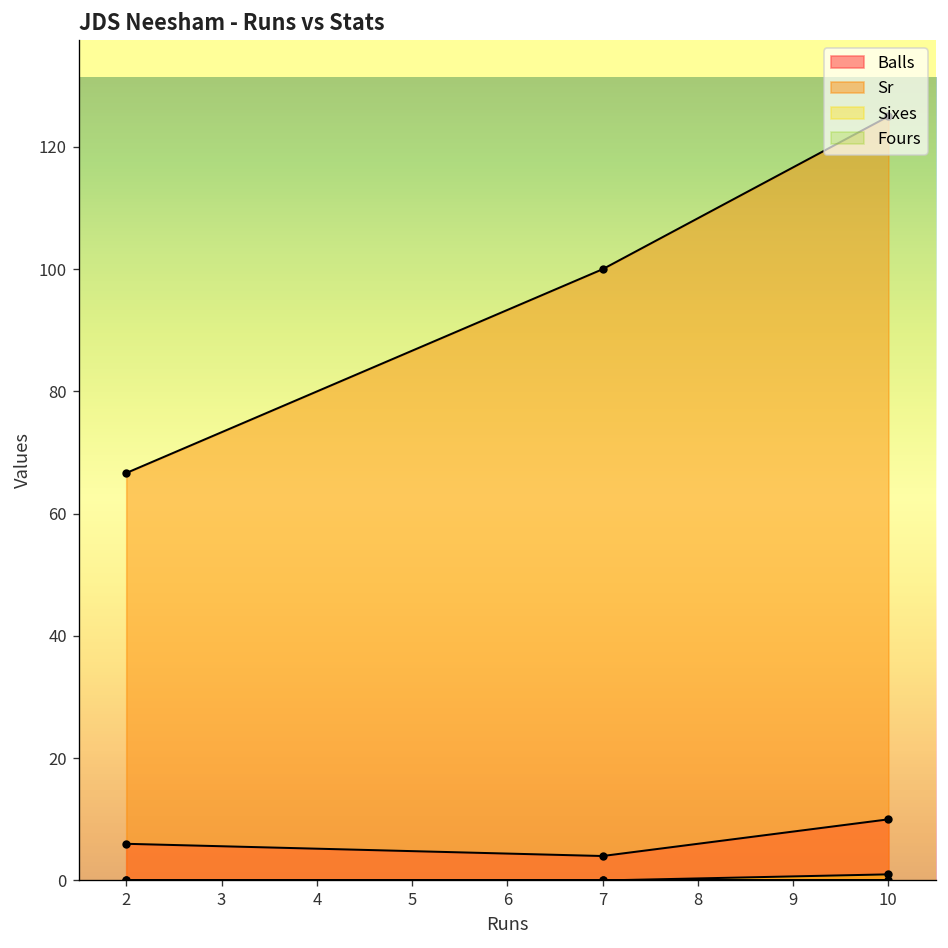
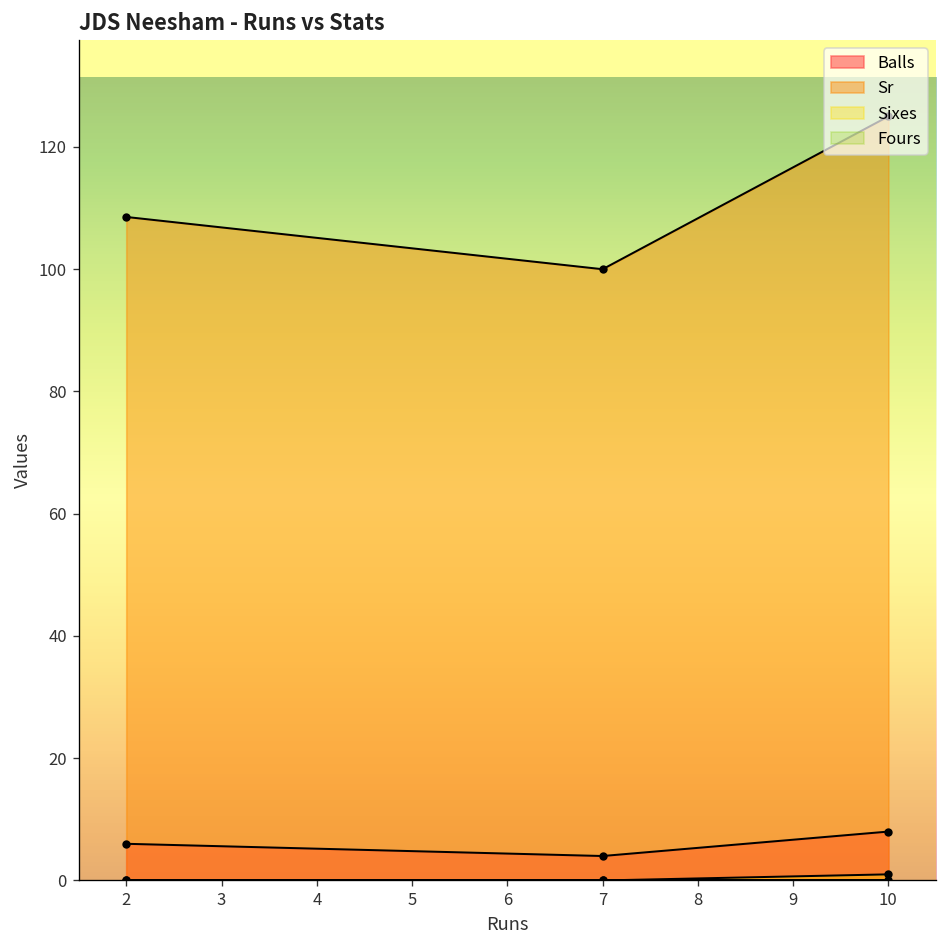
Sr, 2: 67 -> 109
Balls, 10: 10 -> 8
